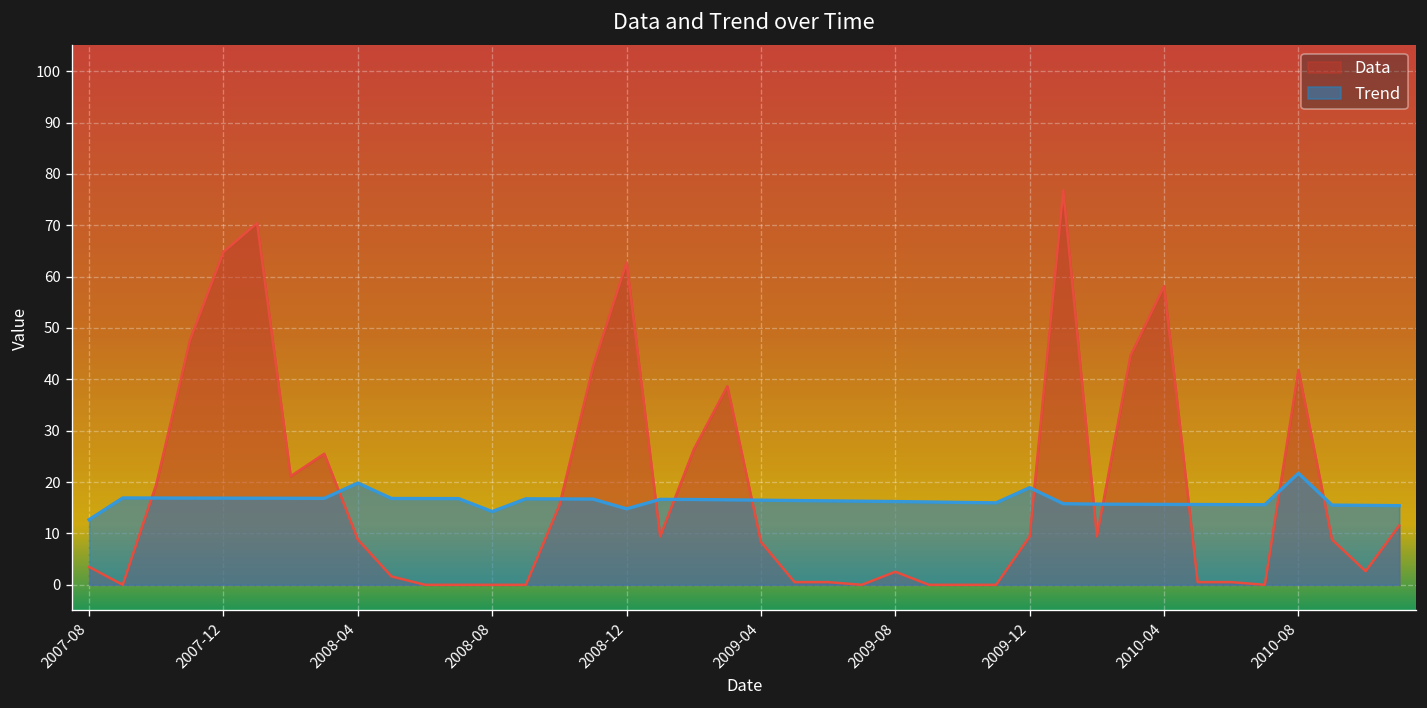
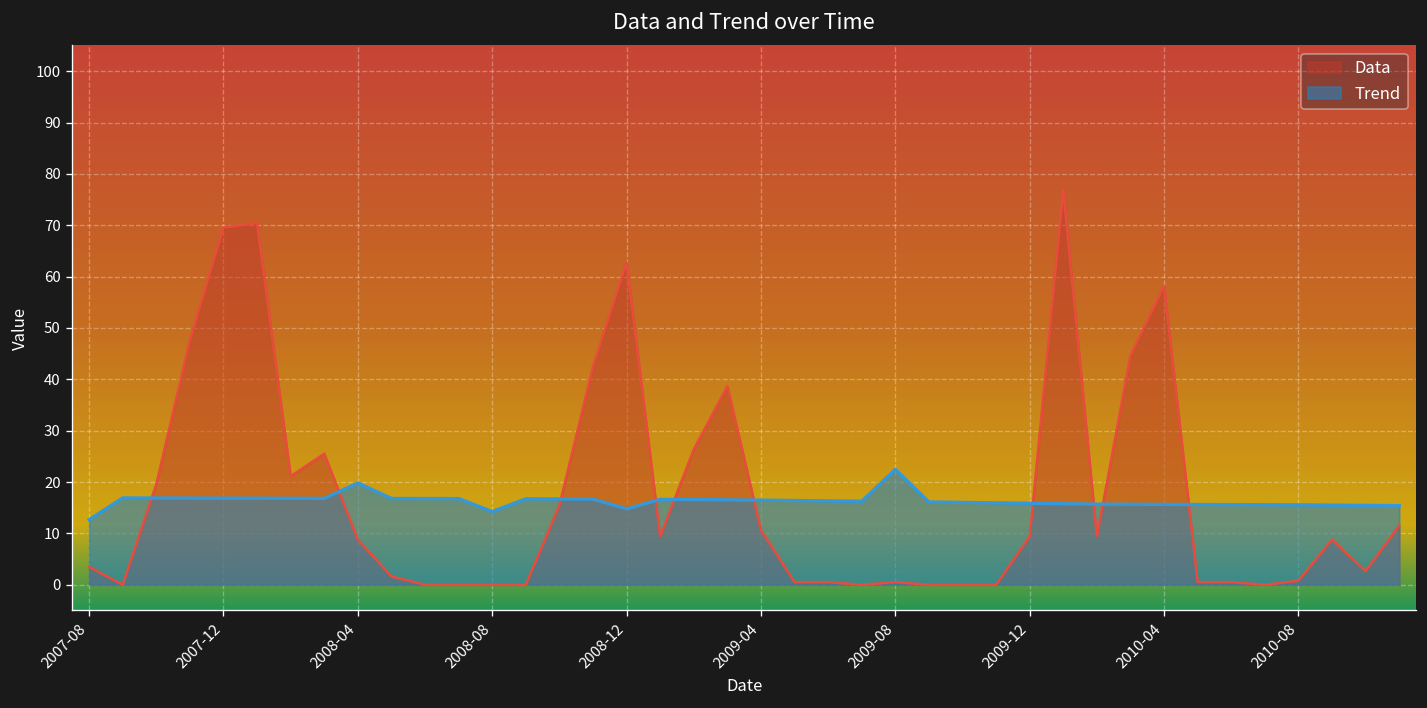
Data, 2007-12: 65 -> 70
Data, 2009-04: 8 -> 11
Data, 2009-08: 3 -> 1
Trend, 2009-08: 16 -> 22
Trend, 2009-12: 19 -> 16
Data, 2010-08: 42 -> 1
Trend, 2010-08: 22 -> 16
